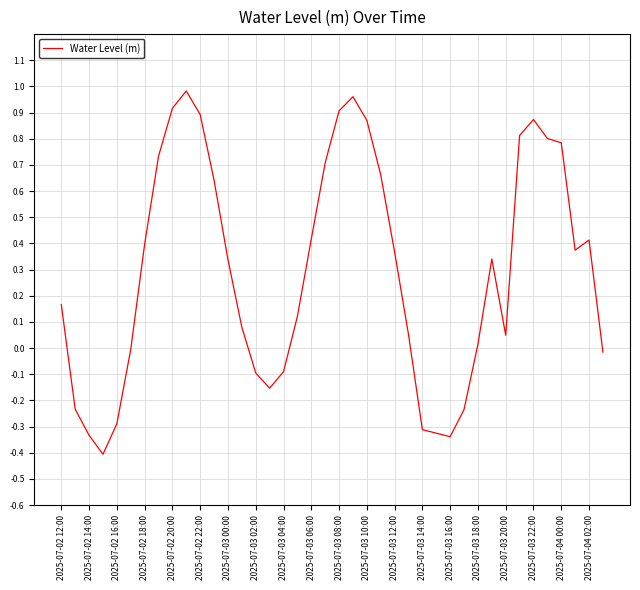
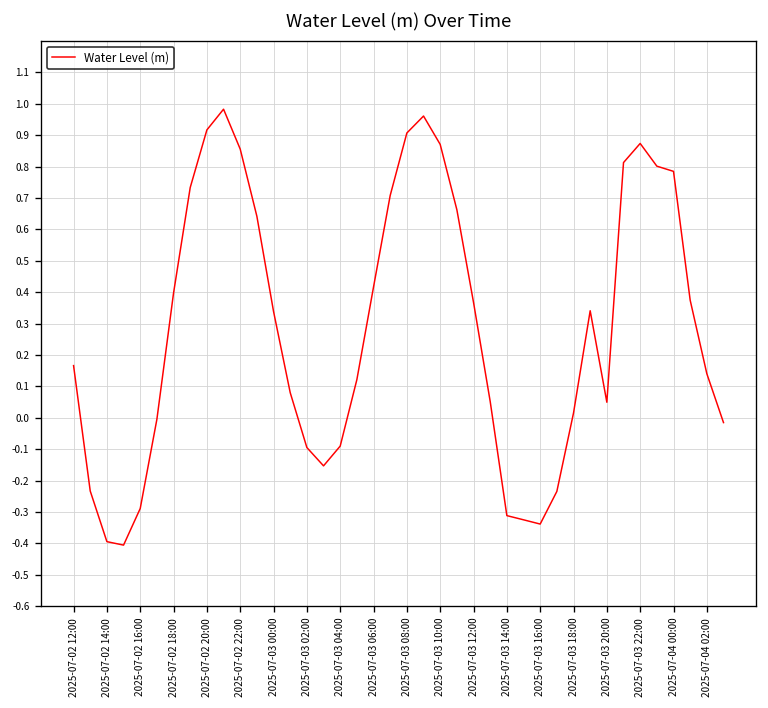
2025-07-02 14:00: -0.33 -> -0.39
2025-07-02 22:00: 0.89 -> 0.86
2025-07-04 02:00: 0.41 -> 0.14
